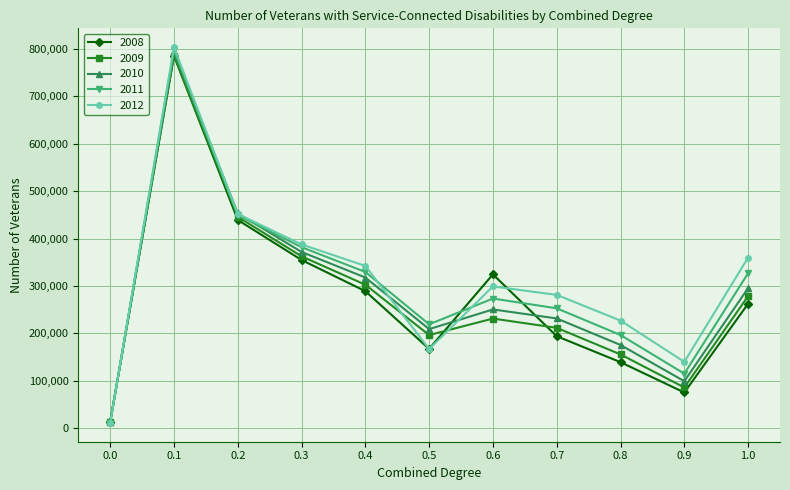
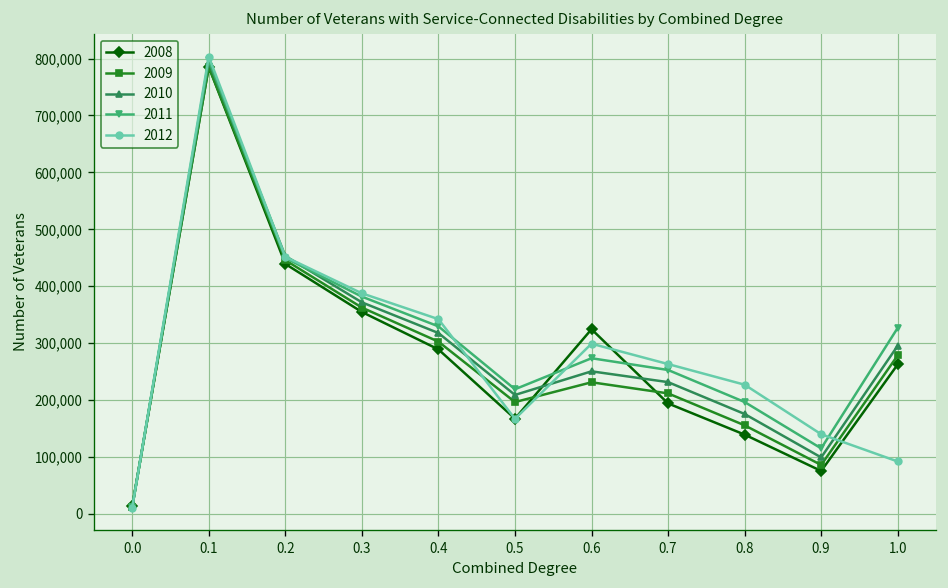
2012, 0.7: 280,000 -> 260,000
2012, 1.0: 360,000 -> 90,000
